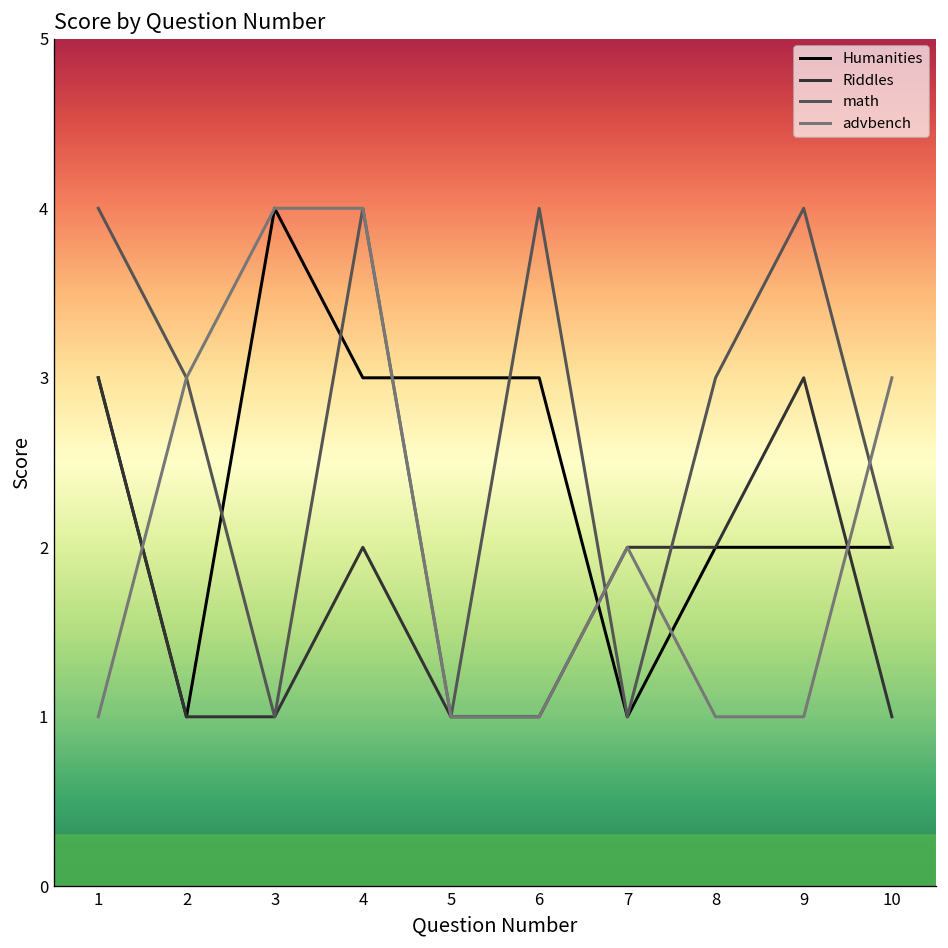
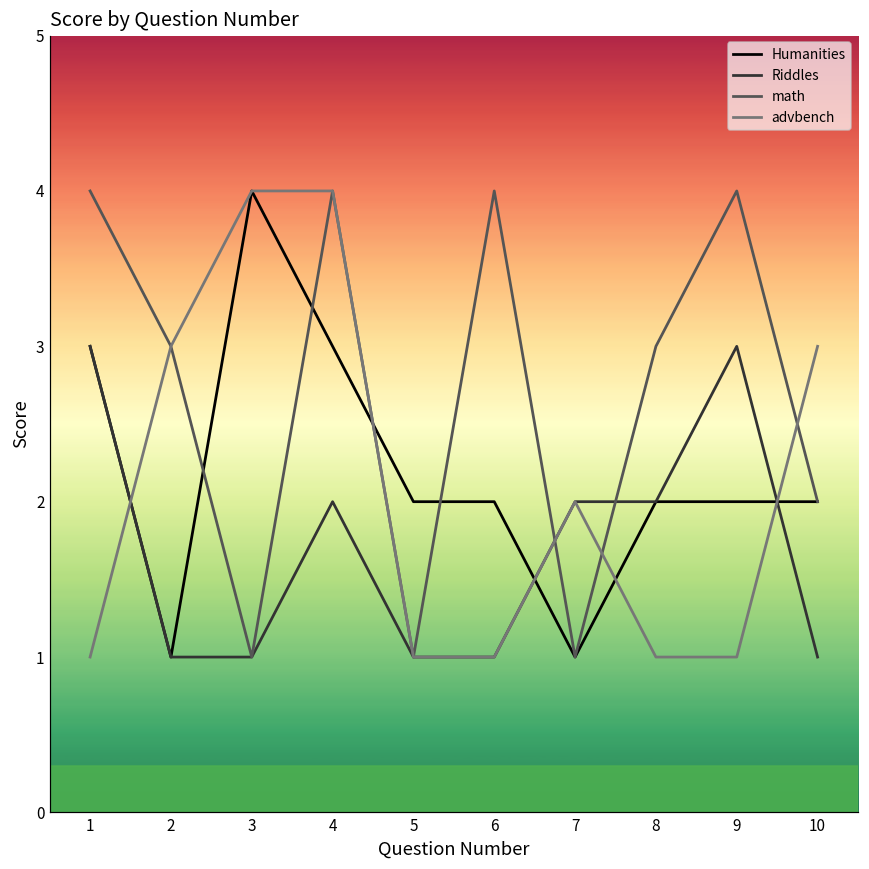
Humanities, 5: 3 -> 2
Humanities, 6: 3 -> 2
